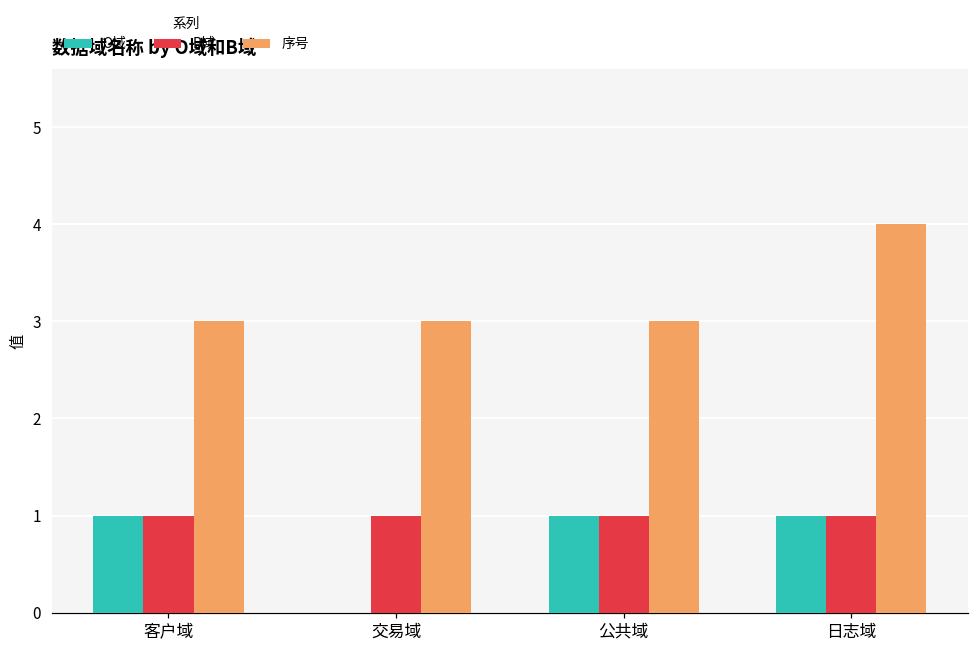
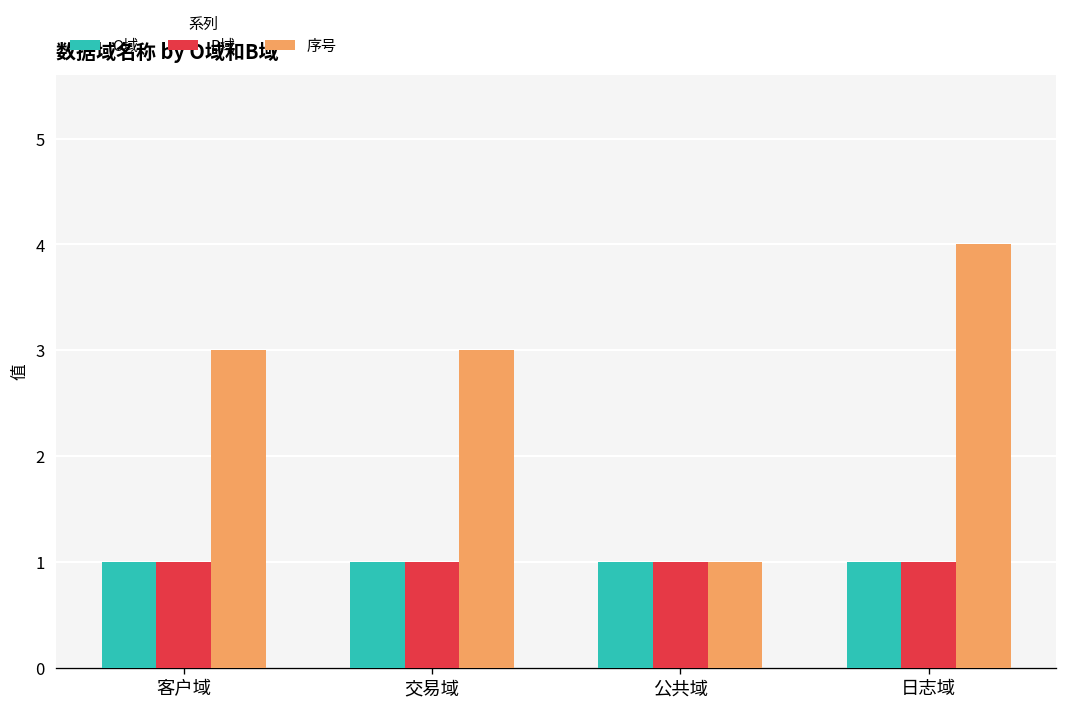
O域, 交易域: 0 -> 1
序号, 公共域: 3 -> 1
